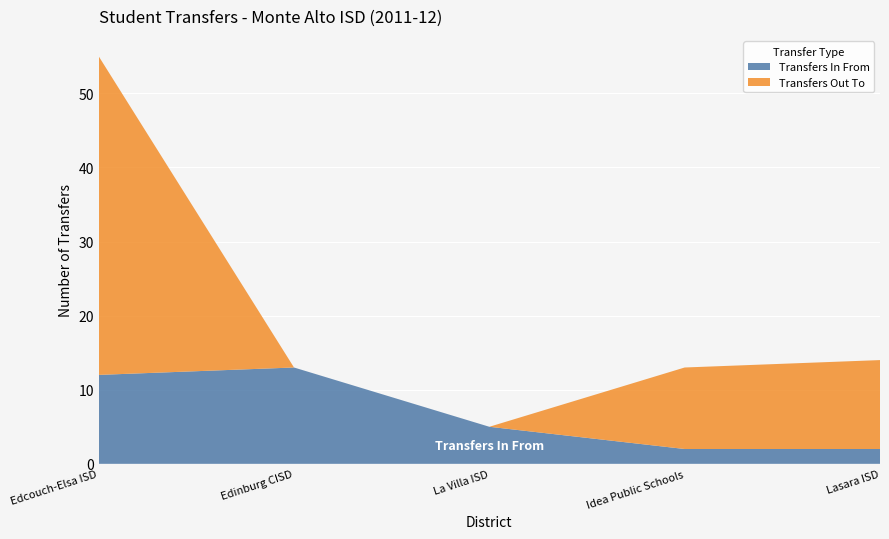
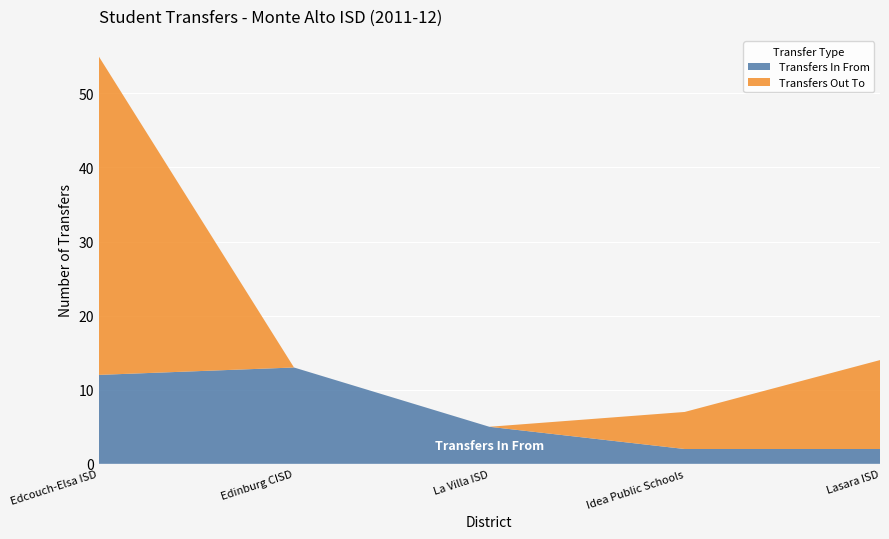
Transfers Out To, Idea Public Schools: 11 -> 5
